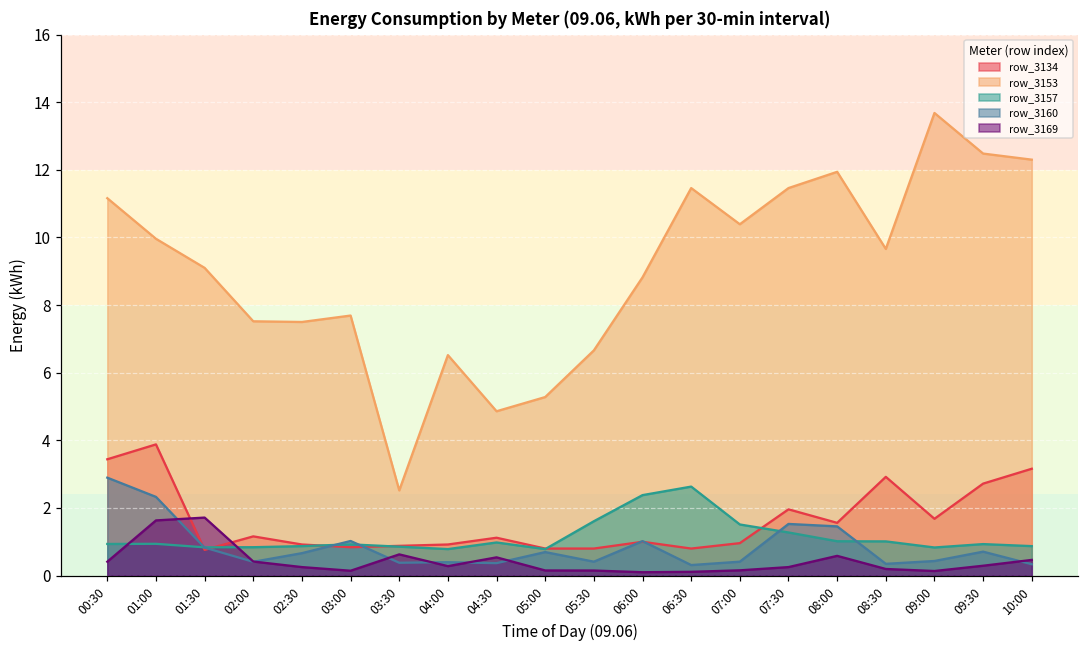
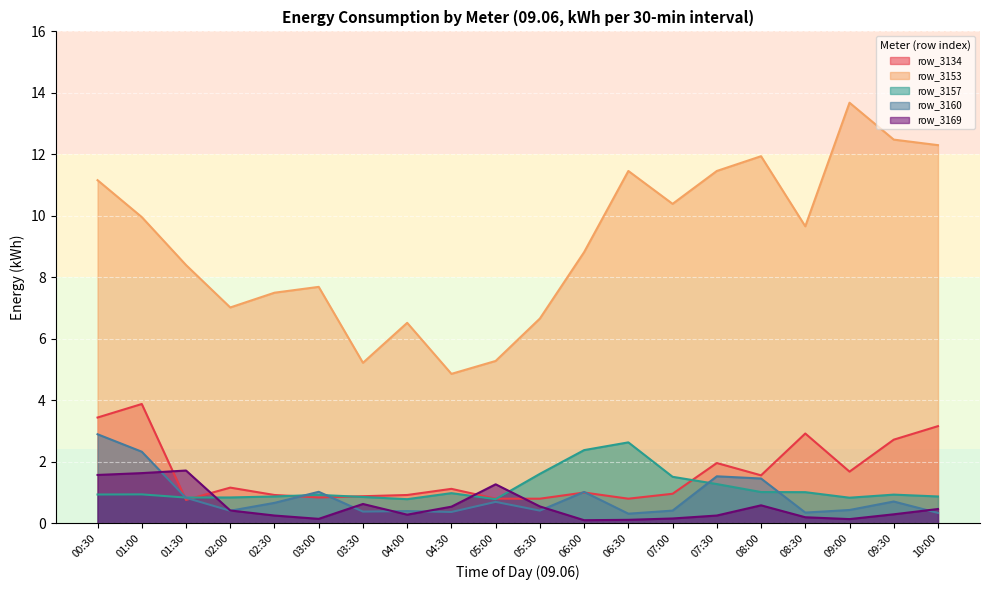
row_3169, 00:30: 0.4 -> 1.6
row_3153, 01:30: 9.1 -> 8.4
row_3153, 02:00: 7.5 -> 7.0
row_3153, 03:30: 2.5 -> 5.2
row_3169, 05:00: 0.2 -> 1.3
row_3169, 05:30: 0.2 -> 0.5
